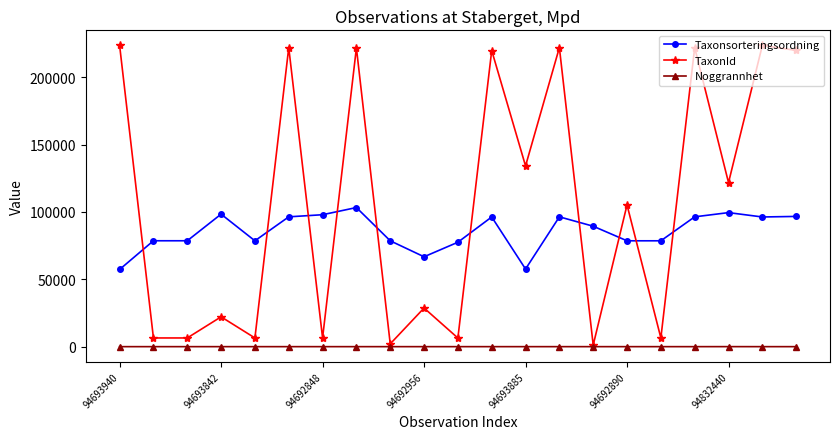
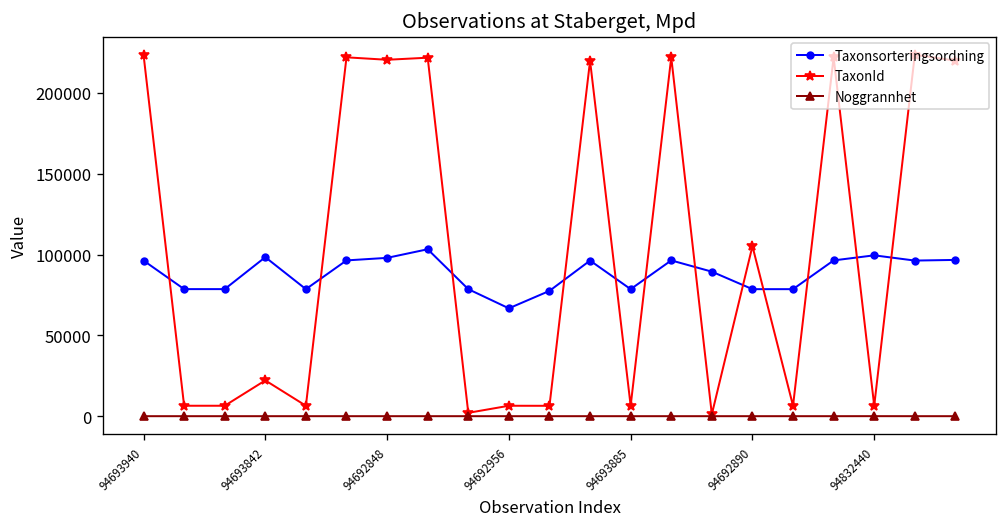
Taxonsorteringsordning, 94693940: 57000 -> 96000
TaxonId, 94692848: 6000 -> 220000
TaxonId, 94692956: 29000 -> 6000
Taxonsorteringsordning, 94693885: 58000 -> 79000
TaxonId, 94693885: 134000 -> 6000
TaxonId, 94832440: 122000 -> 6000
